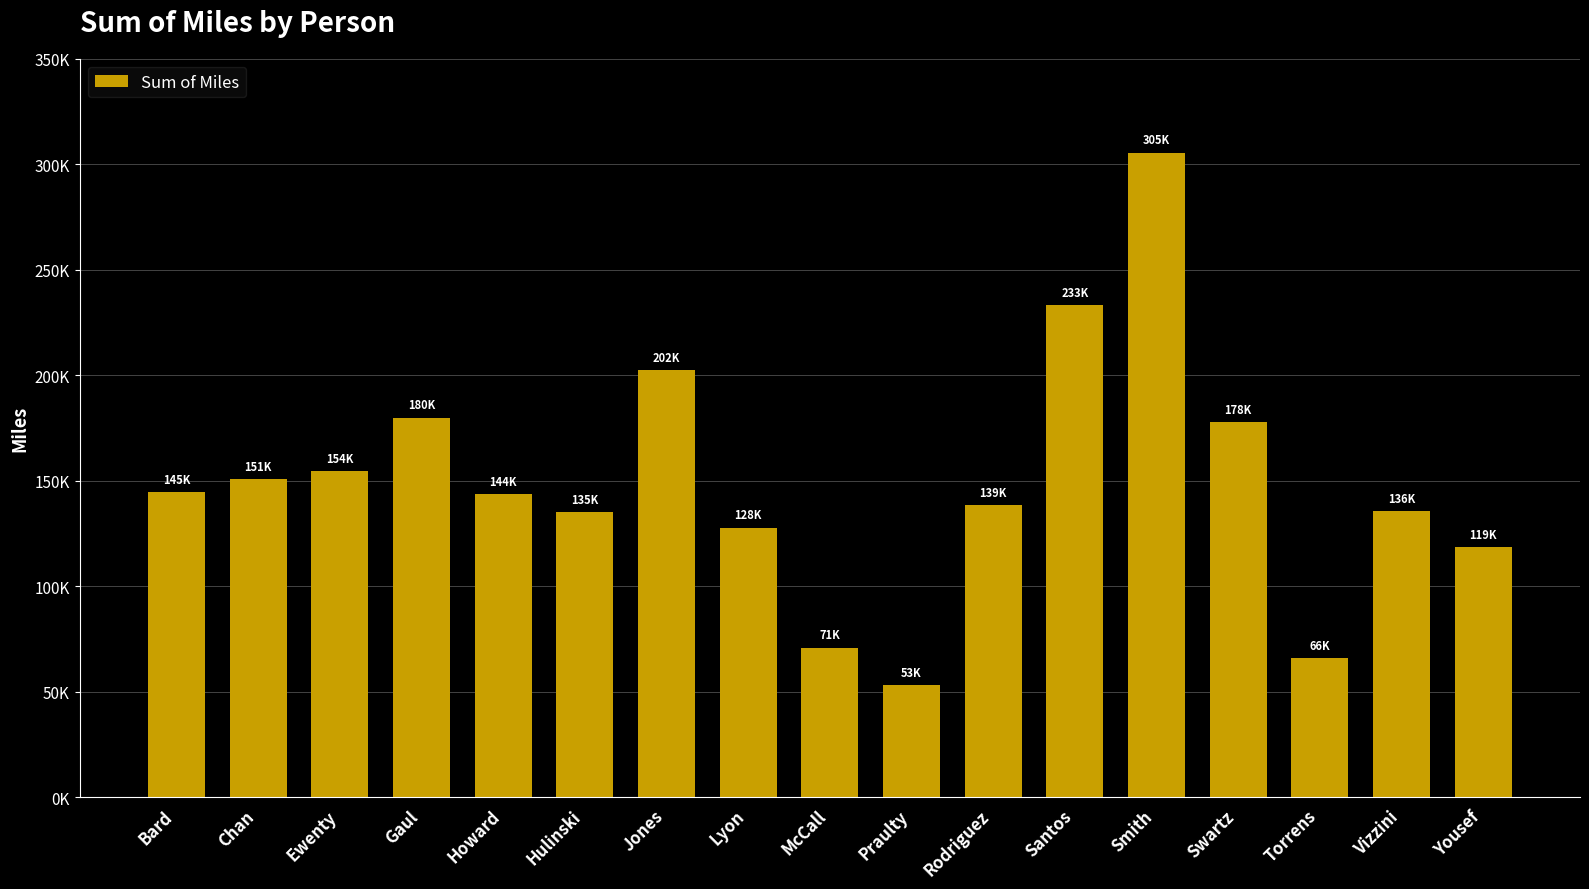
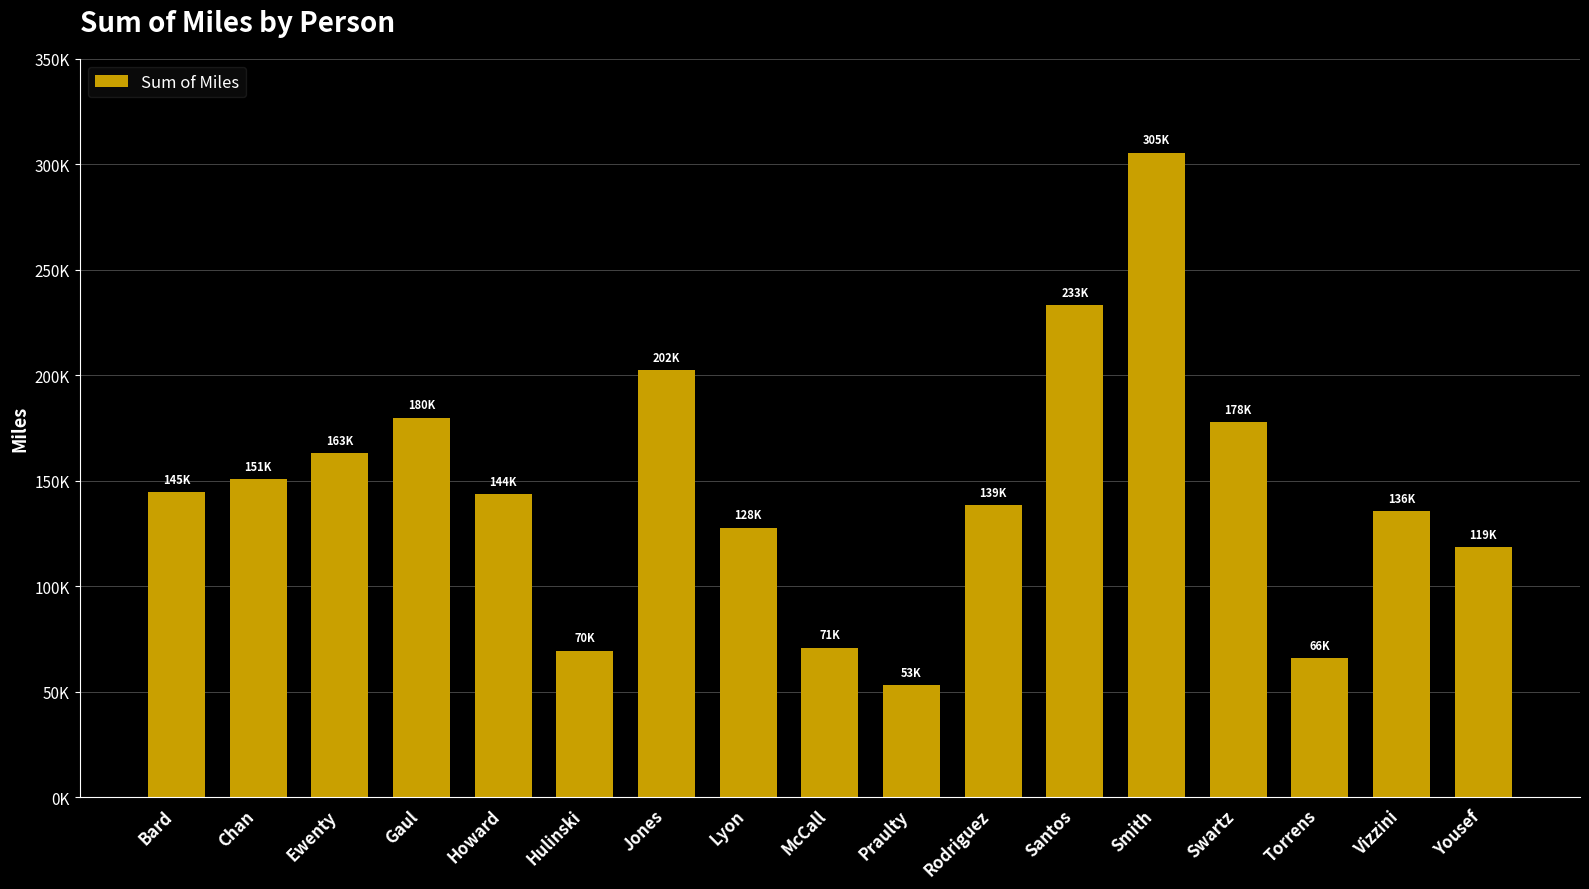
Ewenty: 154K -> 163K
Hulinski: 135K -> 70K
